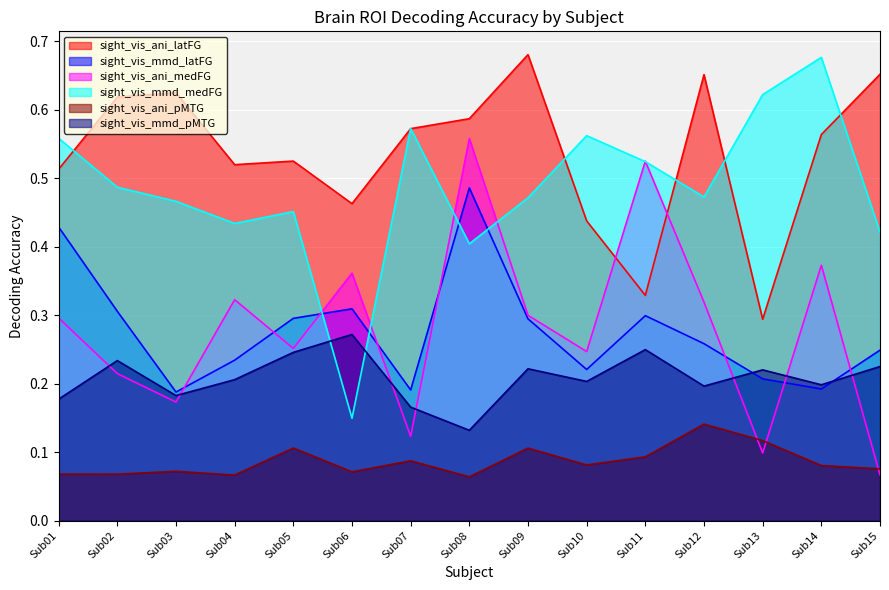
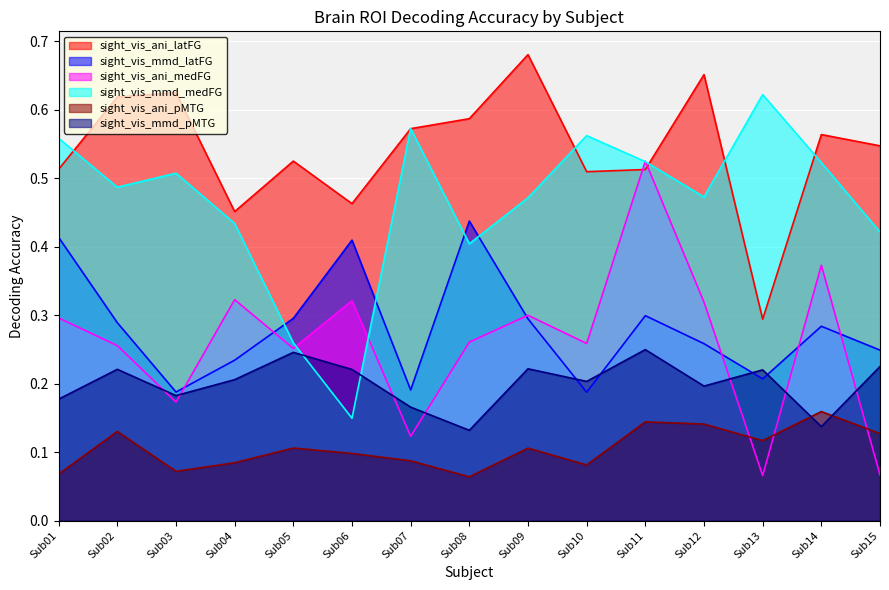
sight_vis_mmd_latFG, Sub01: 0.43 -> 0.41
sight_vis_mmd_latFG, Sub02: 0.31 -> 0.29
sight_vis_ani_medFG, Sub02: 0.21 -> 0.26
sight_vis_ani_pMTG, Sub02: 0.07 -> 0.13
sight_vis_mmd_pMTG, Sub02: 0.23 -> 0.22
sight_vis_mmd_medFG, Sub03: 0.47 -> 0.51
sight_vis_ani_latFG, Sub04: 0.52 -> 0.45
sight_vis_ani_pMTG, Sub04: 0.07 -> 0.08
sight_vis_mmd_medFG, Sub05: 0.45 -> 0.26
sight_vis_mmd_latFG, Sub06: 0.31 -> 0.41
sight_vis_ani_medFG, Sub06: 0.36 -> 0.32
sight_vis_ani_pMTG, Sub06: 0.07 -> 0.10
sight_vis_mmd_pMTG, Sub06: 0.27 -> 0.22
sight_vis_mmd_latFG, Sub08: 0.49 -> 0.44
sight_vis_ani_medFG, Sub08: 0.56 -> 0.26
sight_vis_ani_latFG, Sub10: 0.44 -> 0.51
sight_vis_mmd_latFG, Sub10: 0.22 -> 0.19
sight_vis_ani_medFG, Sub10: 0.25 -> 0.26
sight_vis_ani_latFG, Sub11: 0.33 -> 0.51
sight_vis_ani_pMTG, Sub11: 0.09 -> 0.14
sight_vis_ani_medFG, Sub13: 0.10 -> 0.07
sight_vis_mmd_latFG, Sub14: 0.19 -> 0.28
sight_vis_mmd_medFG, Sub14: 0.68 -> 0.52
sight_vis_ani_pMTG, Sub14: 0.08 -> 0.16
sight_vis_mmd_pMTG, Sub14: 0.20 -> 0.14
sight_vis_ani_latFG, Sub15: 0.65 -> 0.55
sight_vis_ani_pMTG, Sub15: 0.08 -> 0.13
